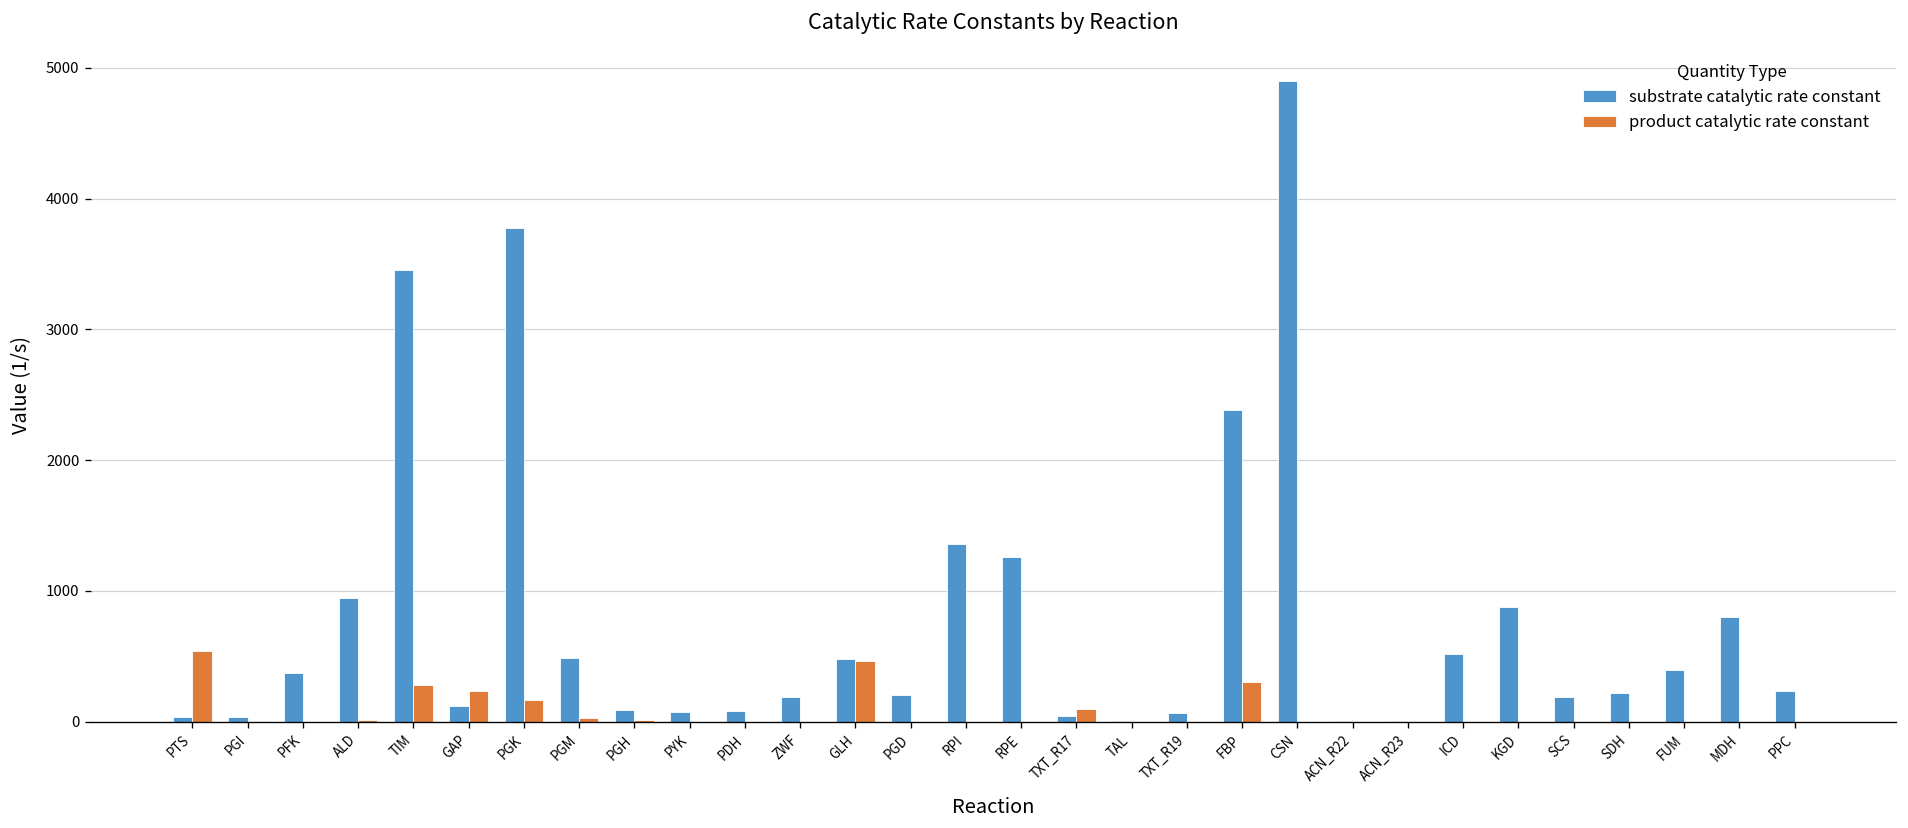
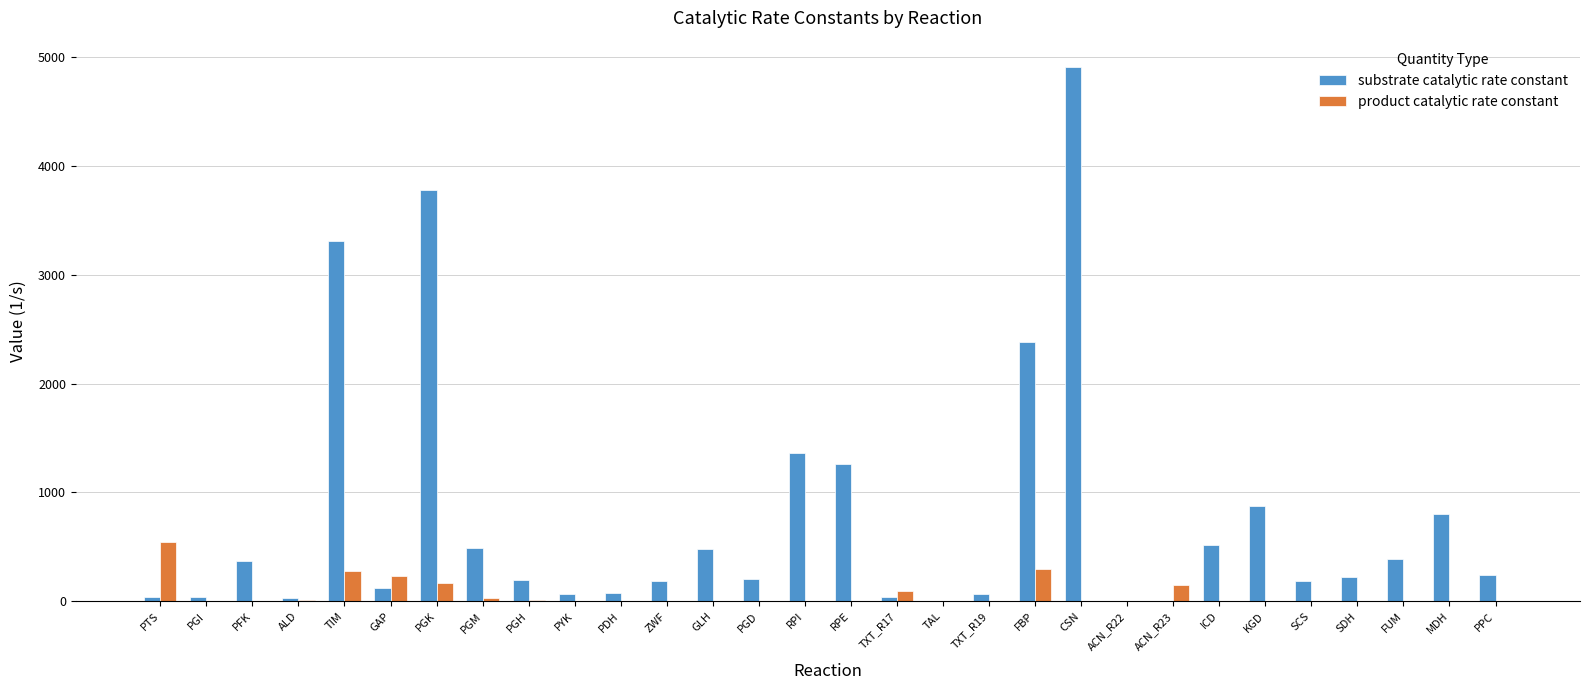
substrate catalytic rate constant, ALD: 950 -> 30
substrate catalytic rate constant, TIM: 3450 -> 3310
substrate catalytic rate constant, PGH: 90 -> 190
product catalytic rate constant, GLH: 470 -> 0
product catalytic rate constant, ACN_R23: 0 -> 150
